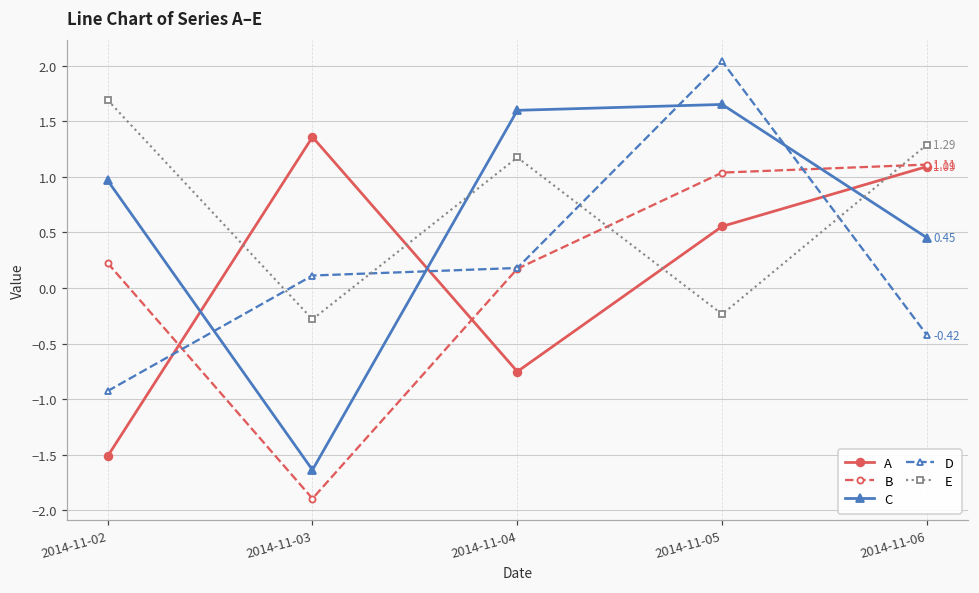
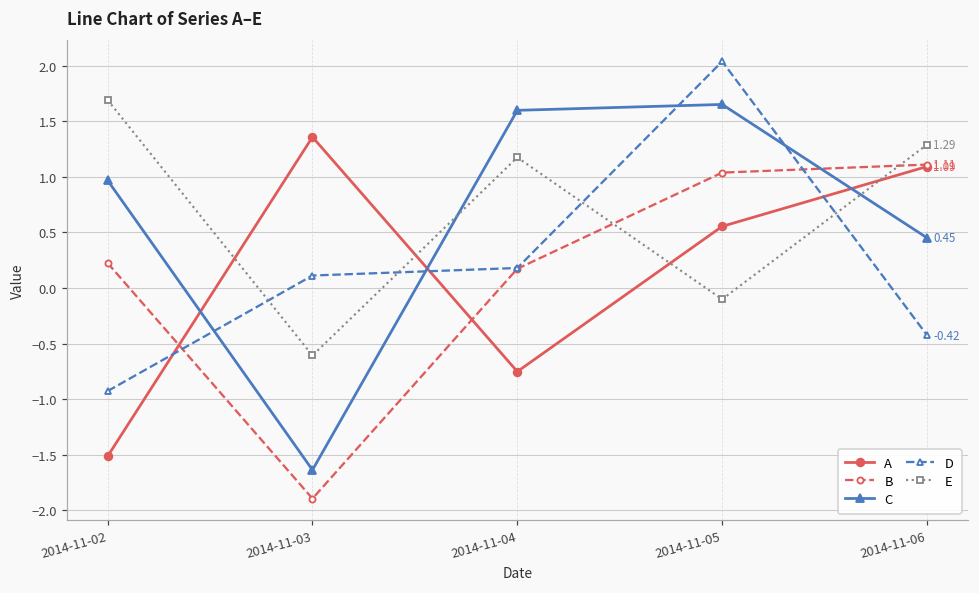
E, 2014-11-03: -0.28 -> -0.61
E, 2014-11-05: -0.24 -> -0.10
